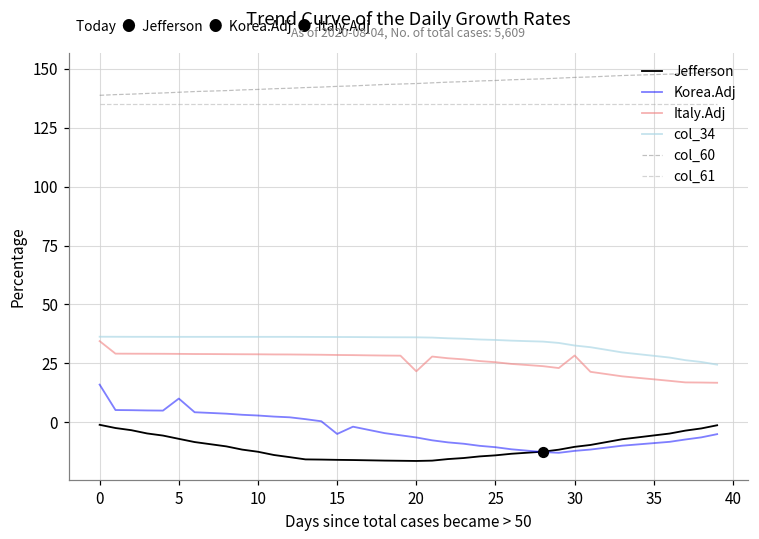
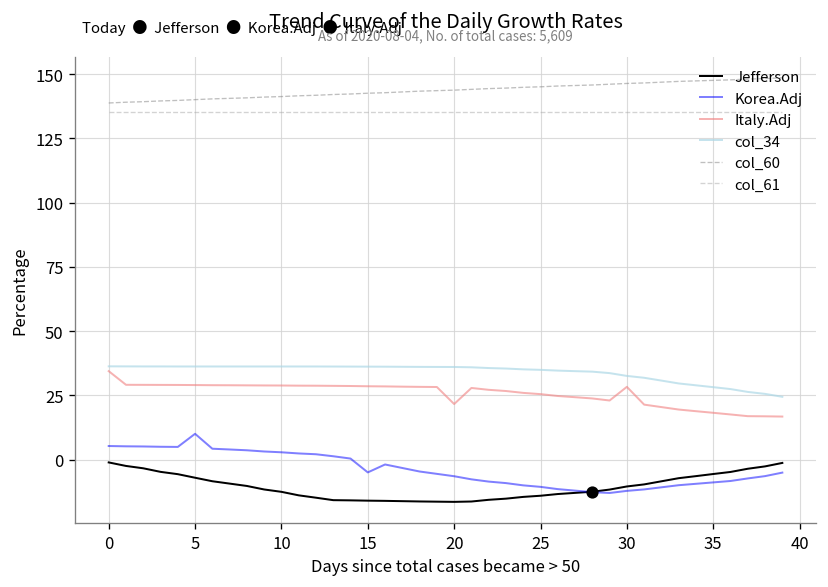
Korea.Adj, 0: 16 -> 5
